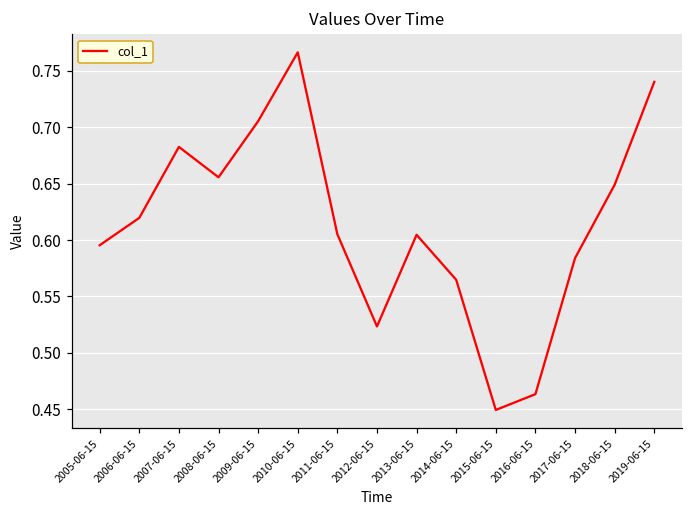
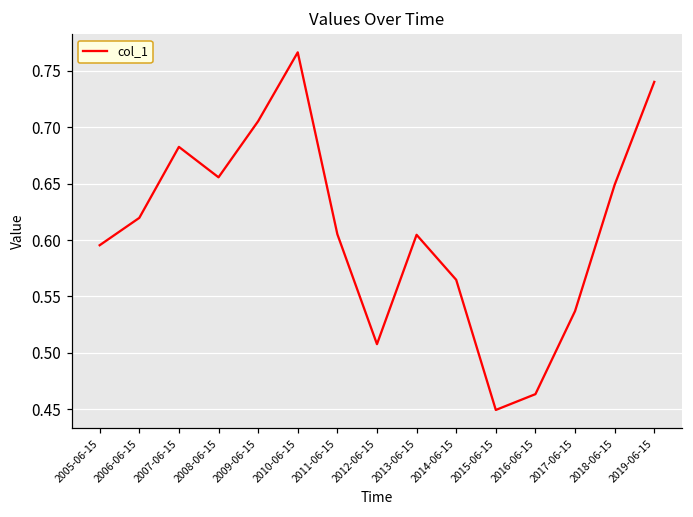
2012-06-15: 0.523 -> 0.508
2017-06-15: 0.584 -> 0.537
